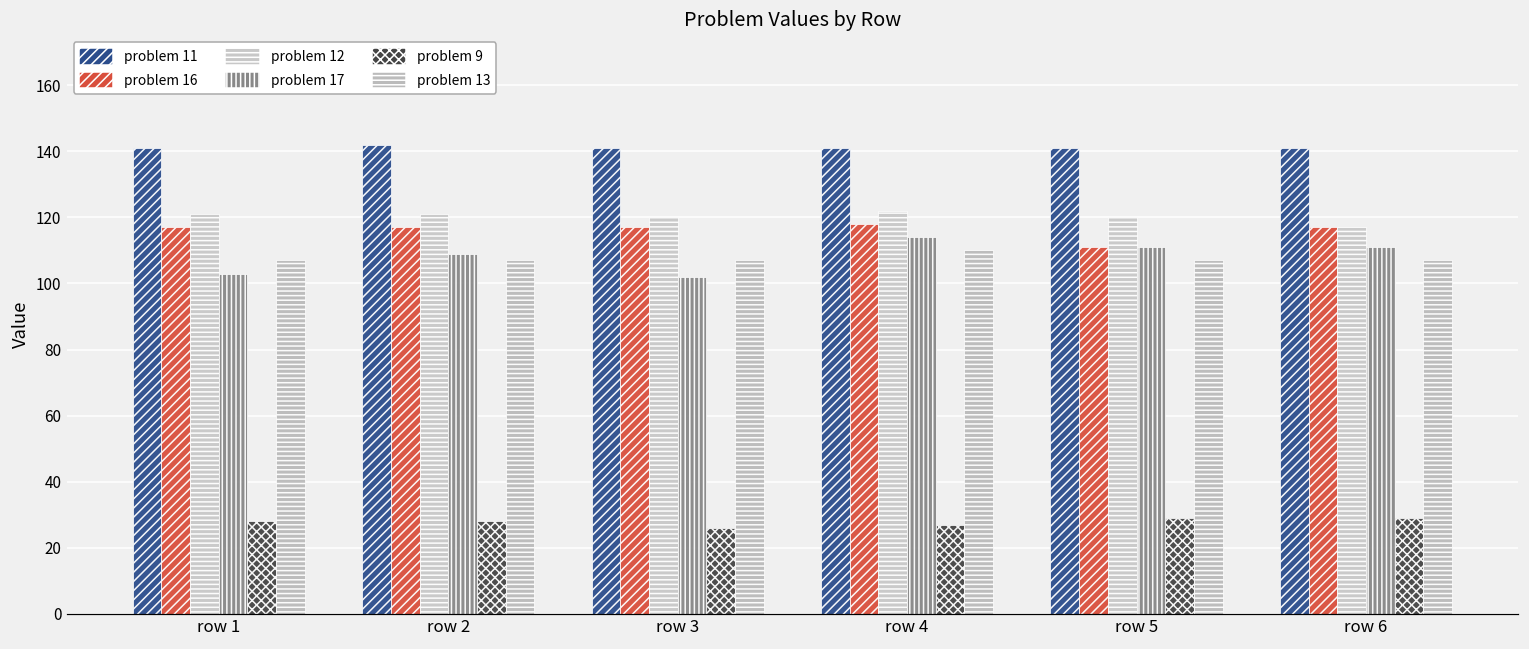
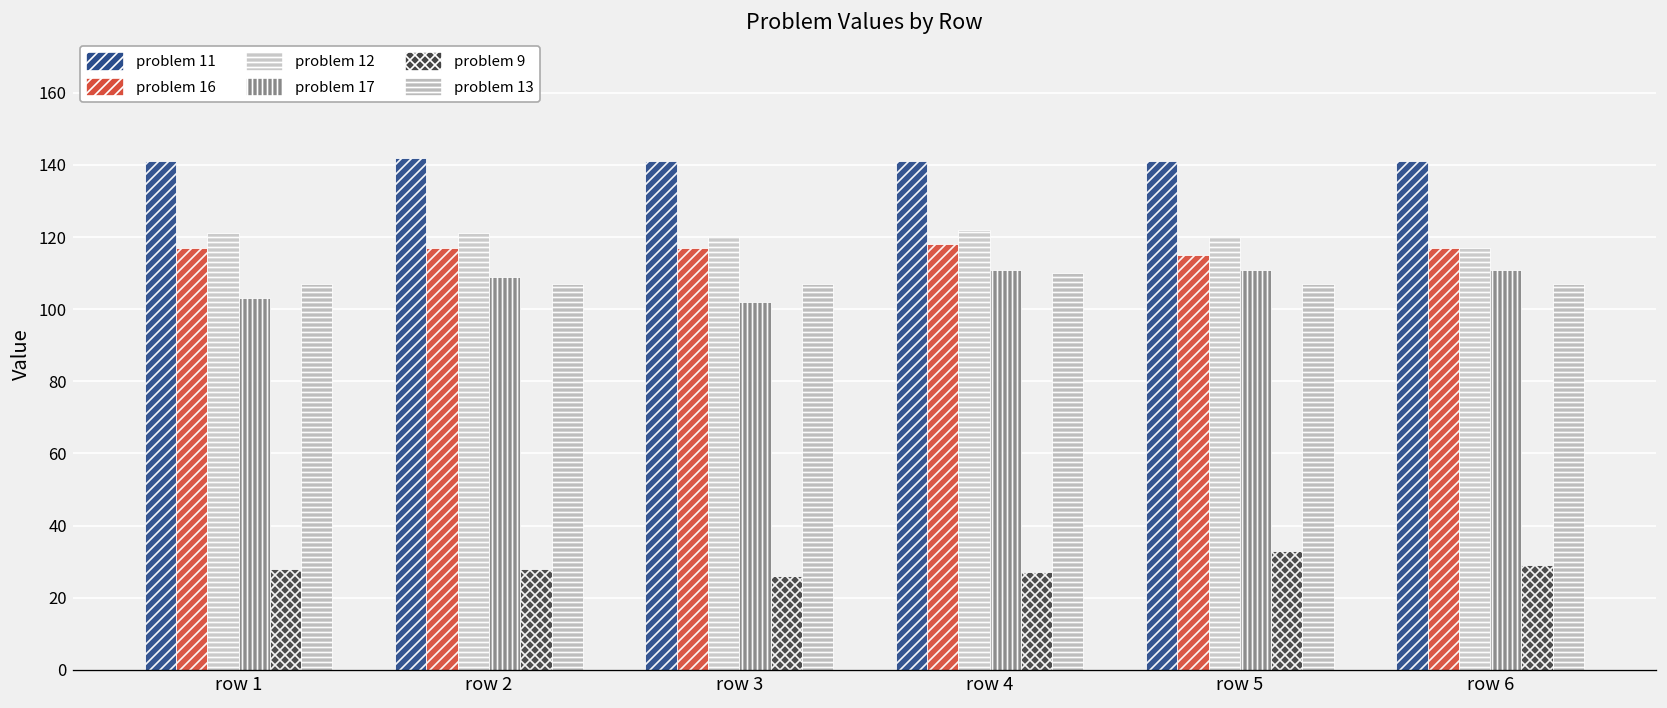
problem 17, row 4: 114 -> 111
problem 16, row 5: 111 -> 115
problem 9, row 5: 29 -> 33
